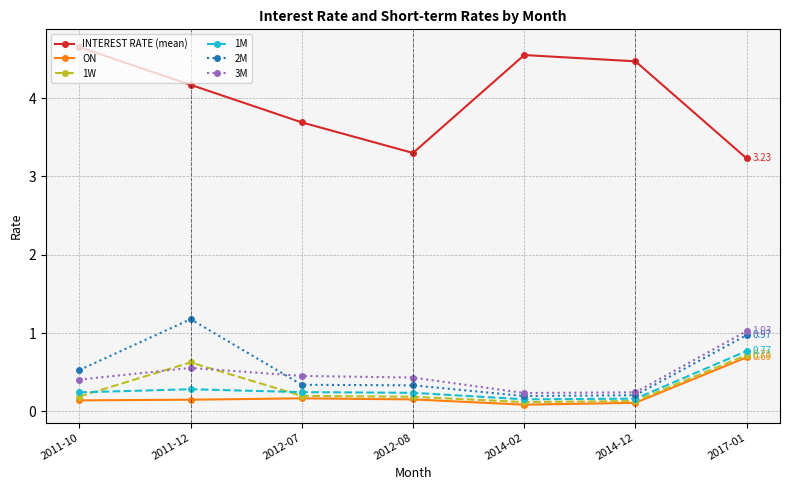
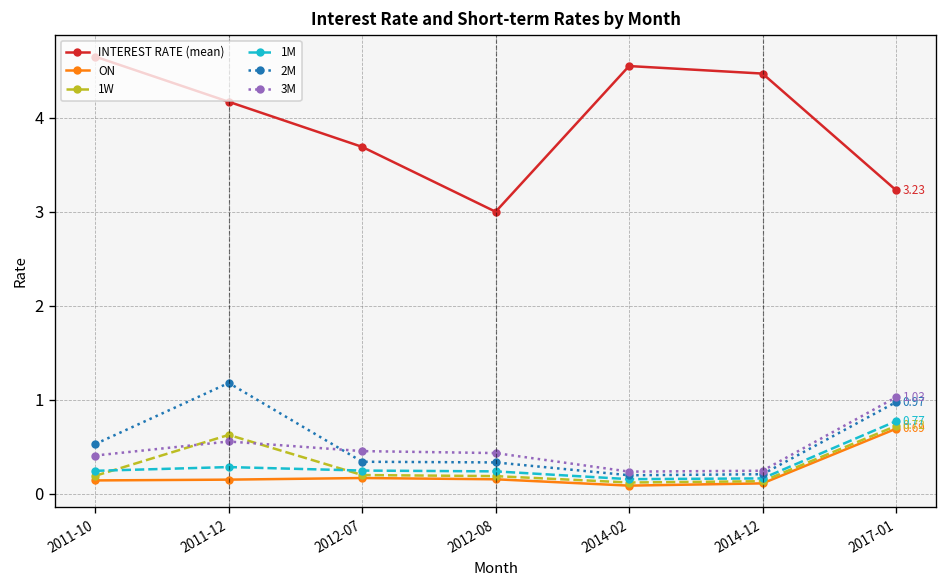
INTEREST RATE (mean), 2012-08: 3.3 -> 3.0
